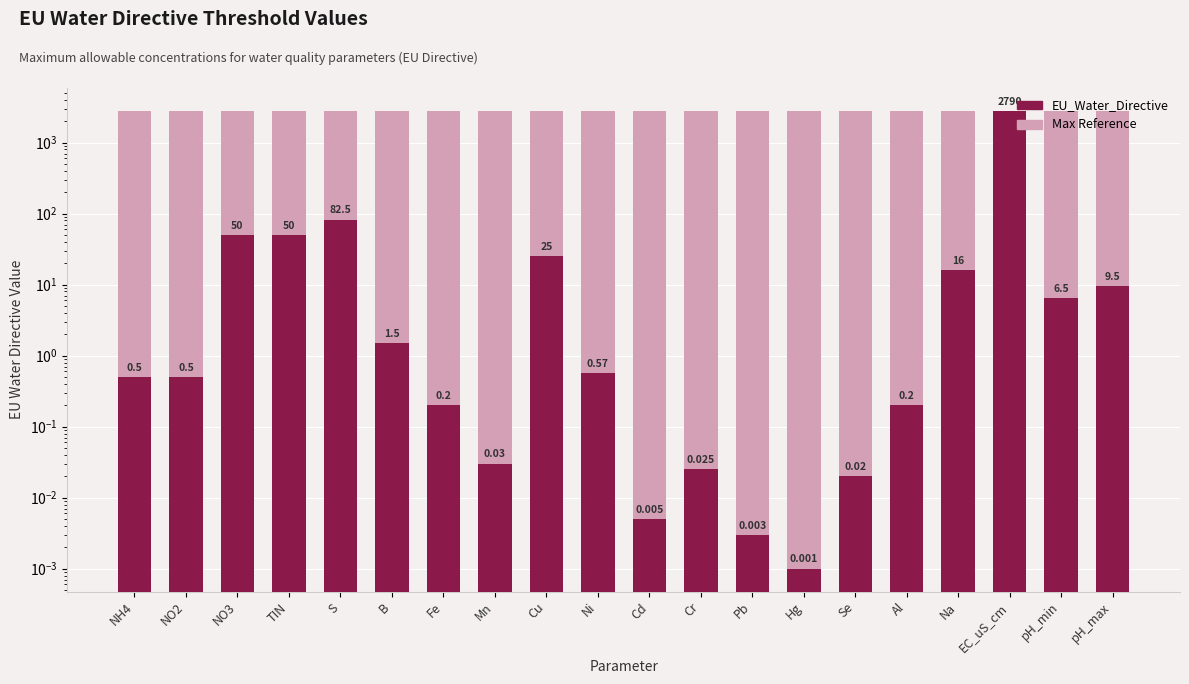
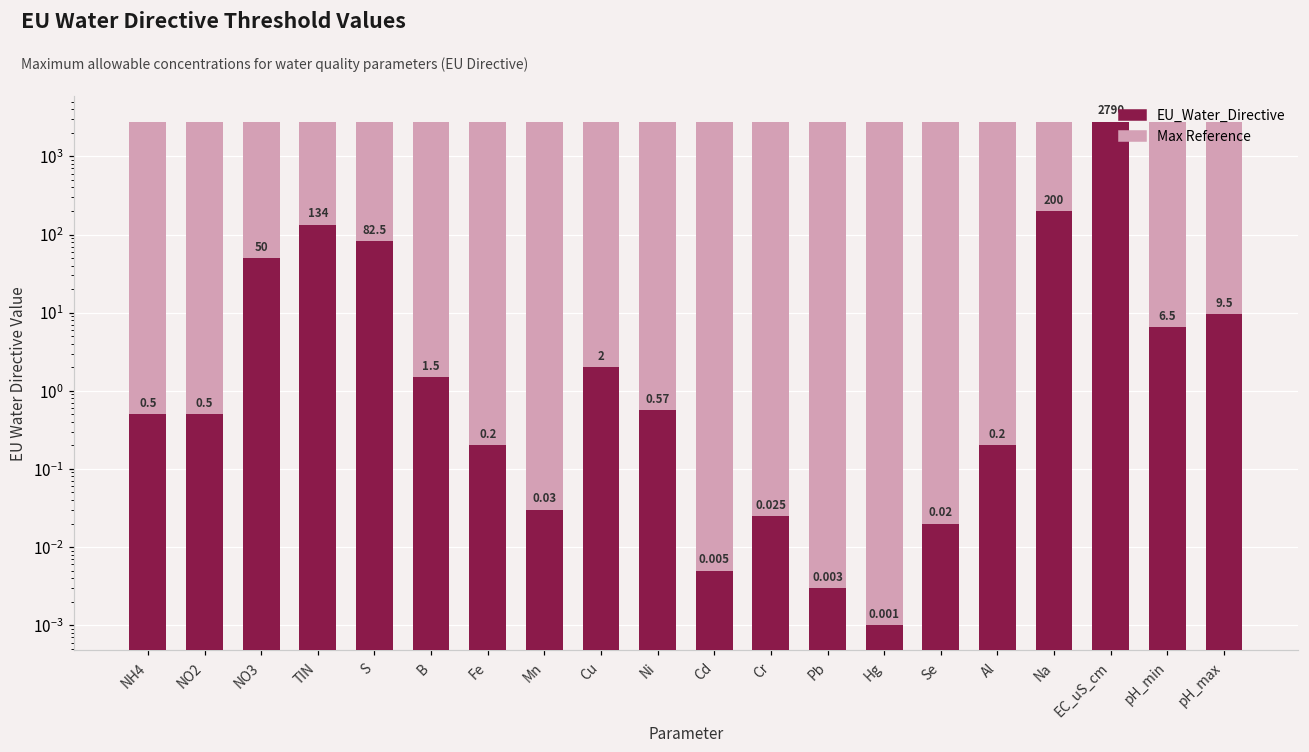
EU_Water_Directive, TIN: 50 -> 134
EU_Water_Directive, Cu: 25 -> 2
EU_Water_Directive, Na: 16 -> 200
